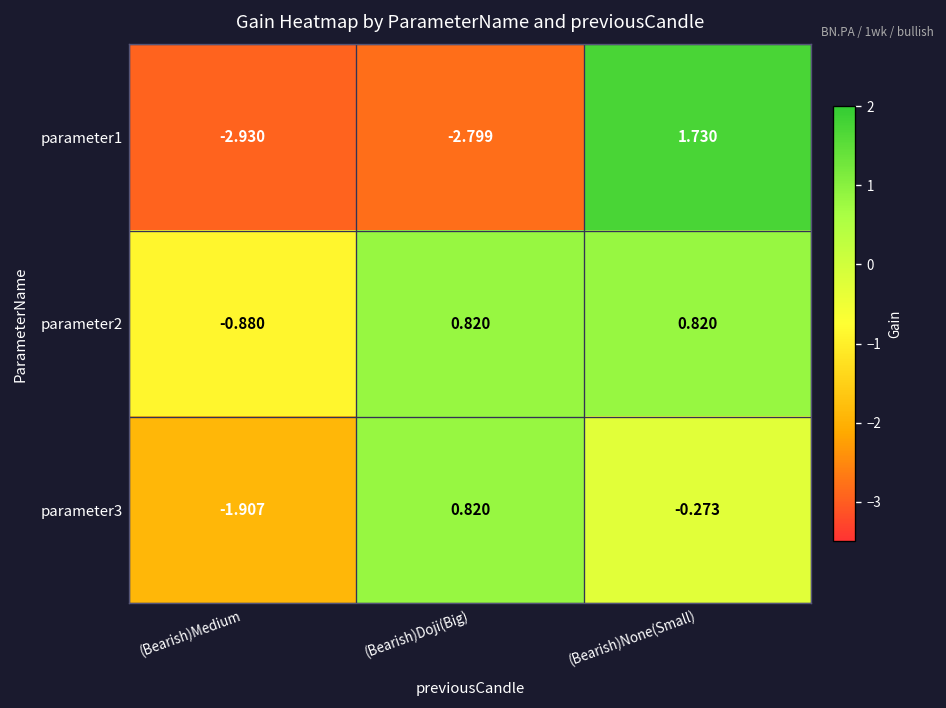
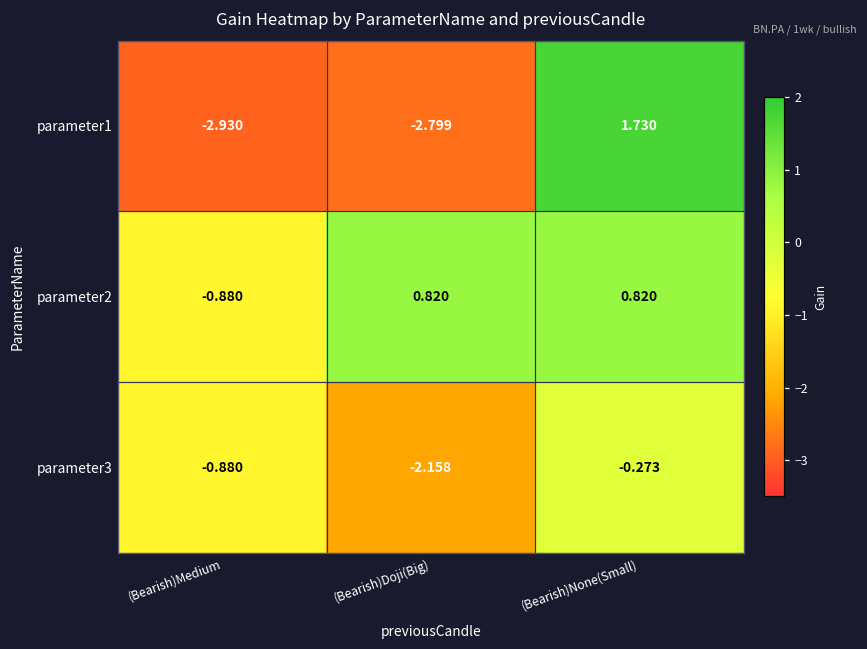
parameter3, (Bearish)Medium: -1.907 -> -0.880
parameter3, (Bearish)Doji(Big): 0.820 -> -2.158
